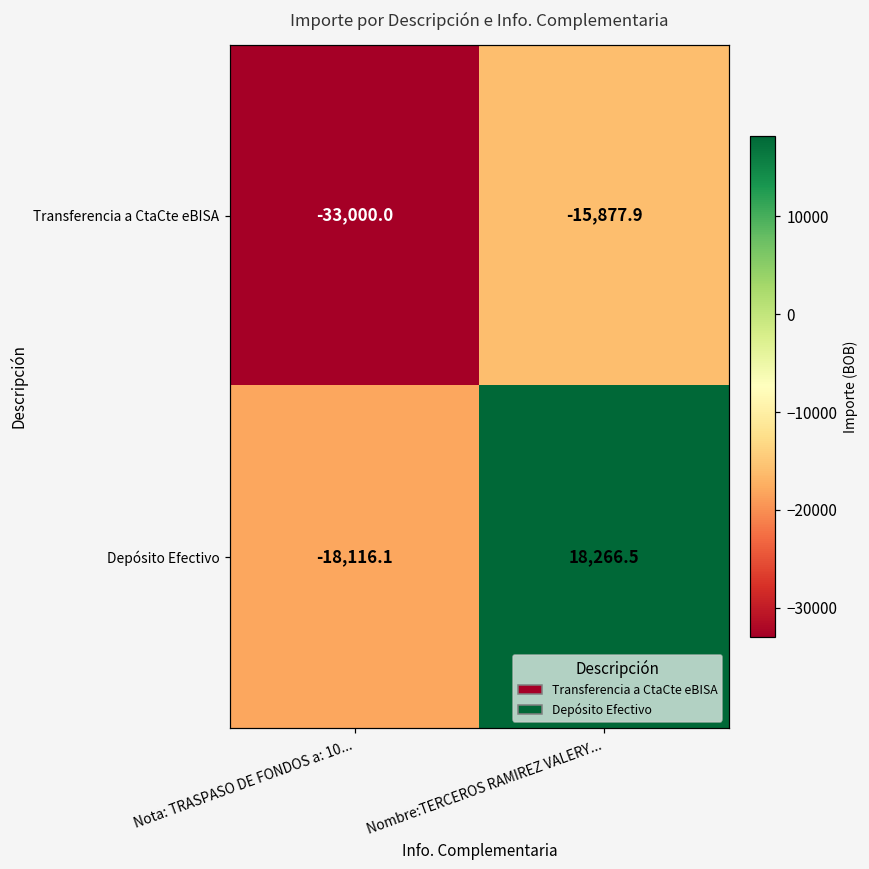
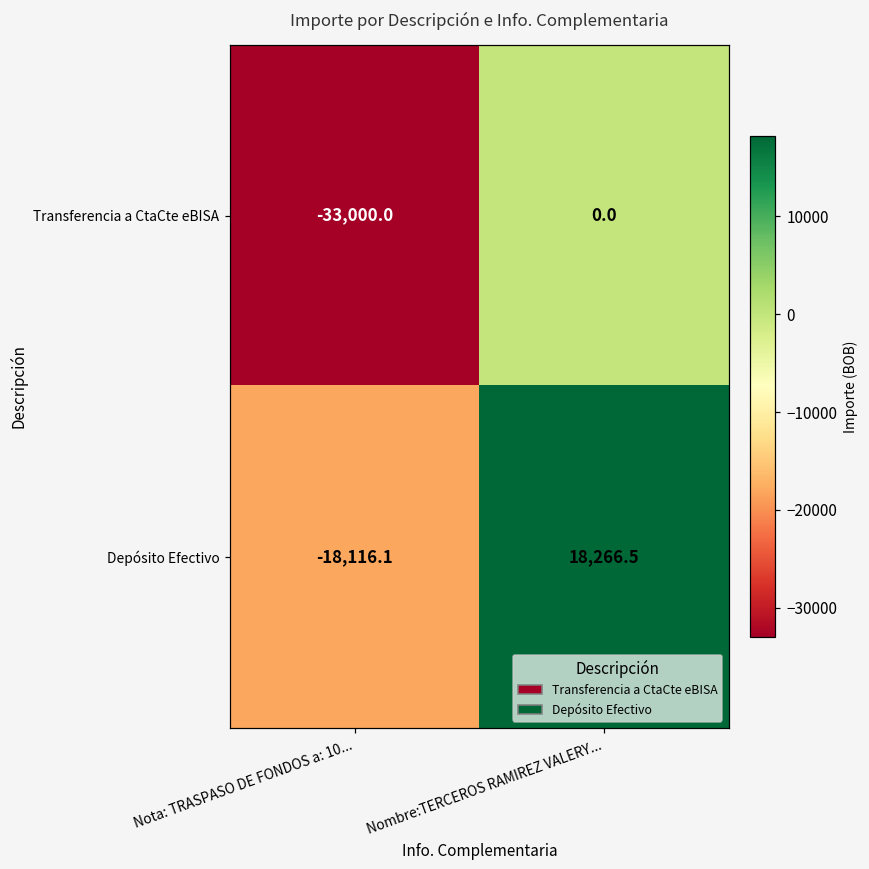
Transferencia a CtaCte eBISA, Nombre:TERCEROS RAMIREZ VALERY...: -15,877.9 -> 0.0
